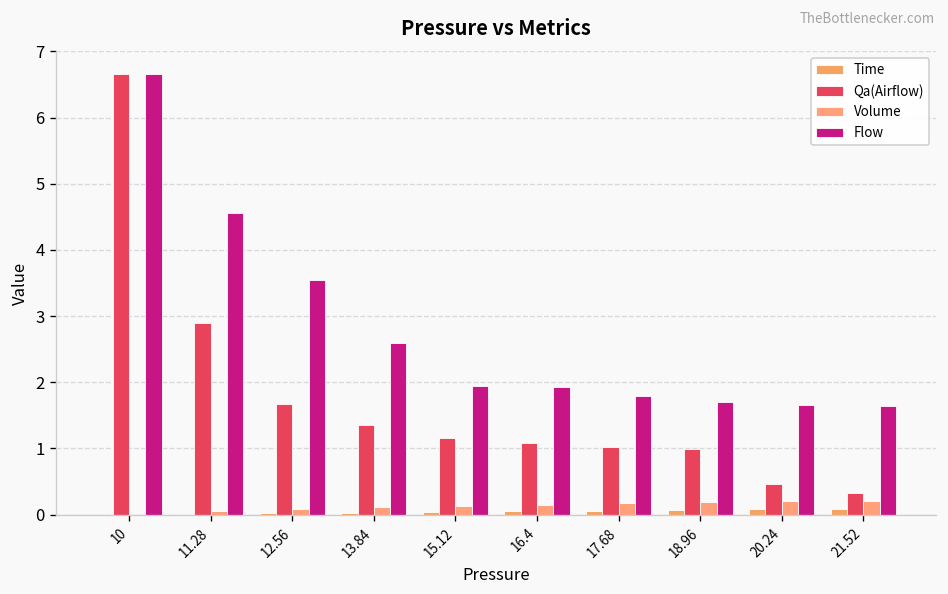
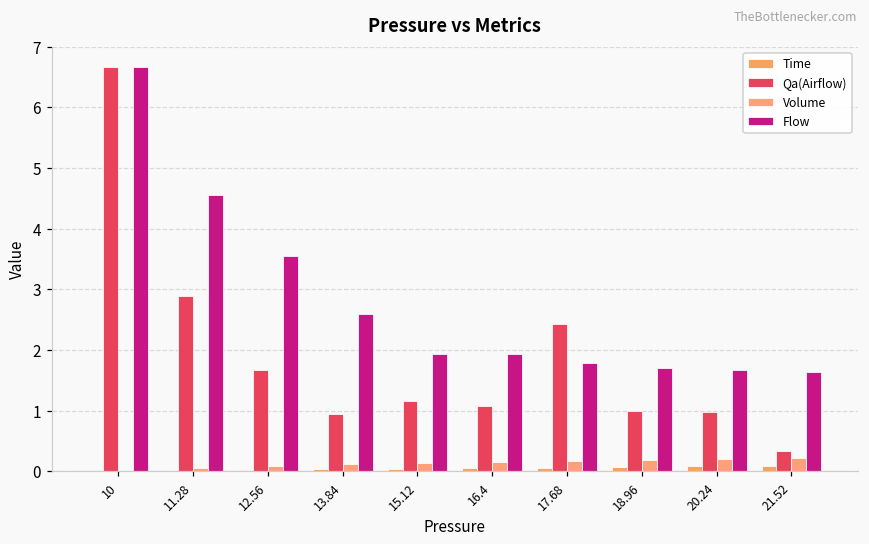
Qa(Airflow), 13.84: 1.4 -> 0.9
Qa(Airflow), 17.68: 1.0 -> 2.4
Qa(Airflow), 20.24: 0.5 -> 1.0
